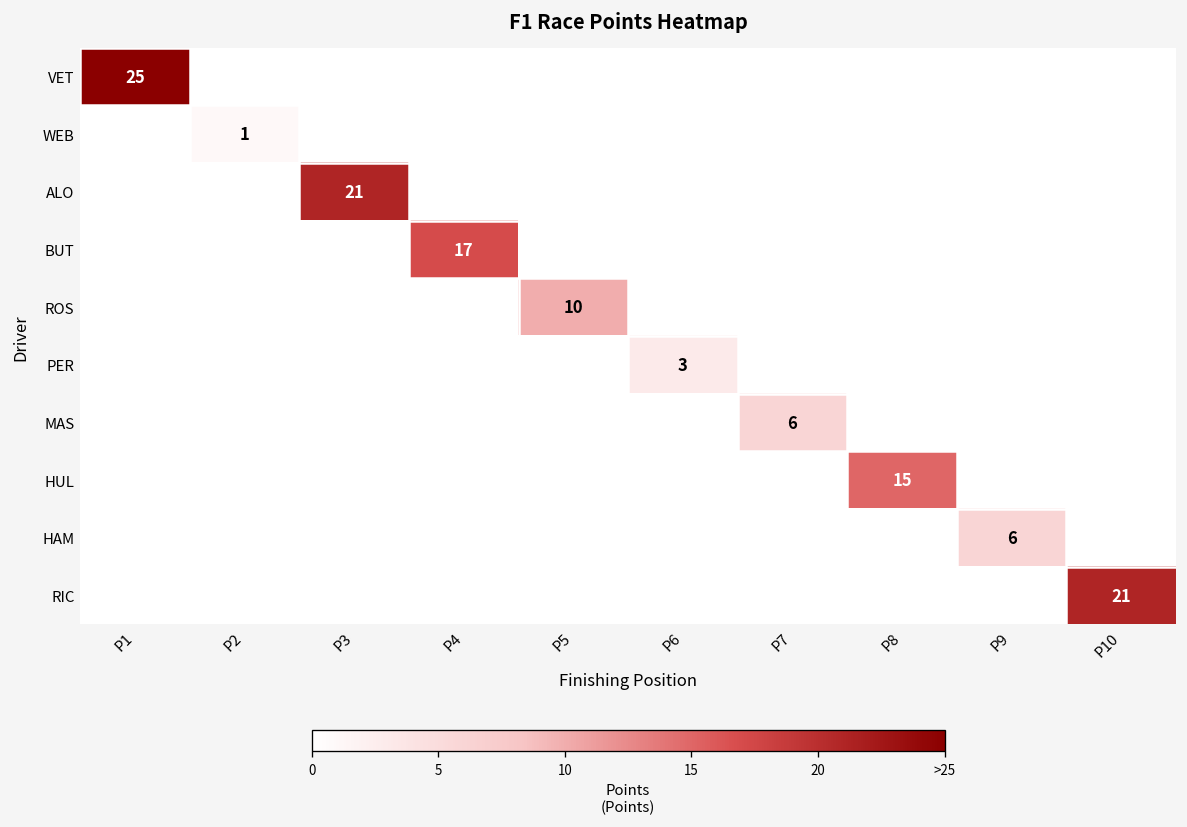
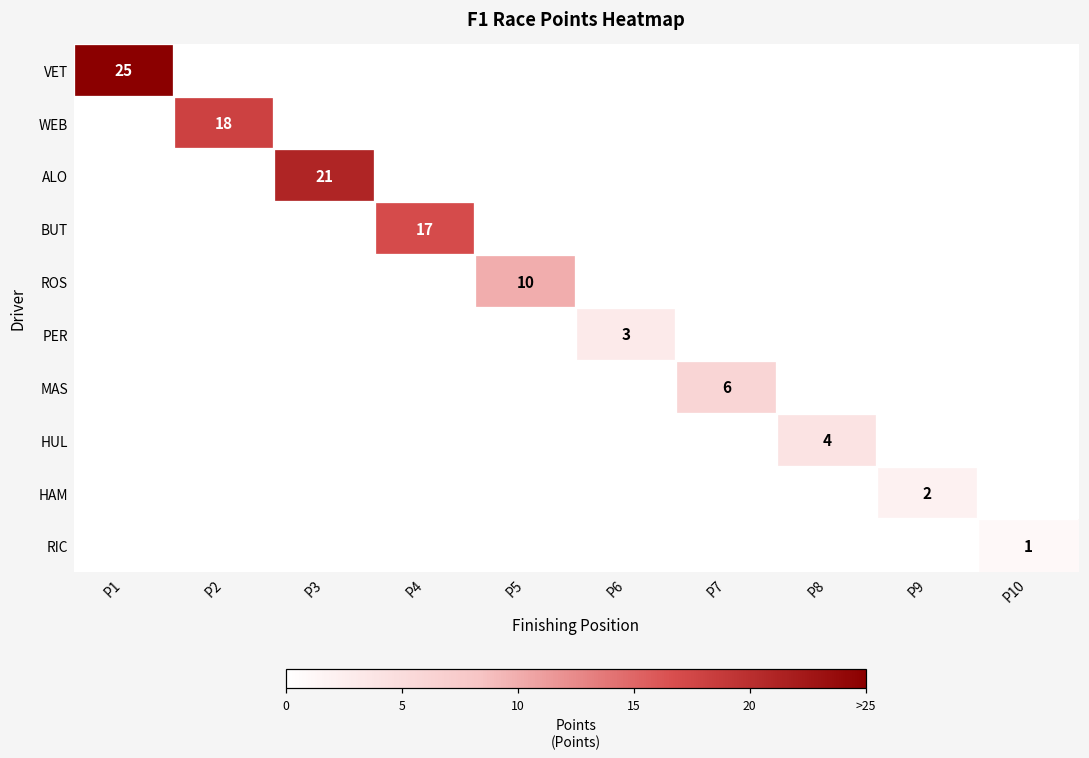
WEB, P2: 1 -> 18
HUL, P8: 15 -> 4
HAM, P9: 6 -> 2
RIC, P10: 21 -> 1
